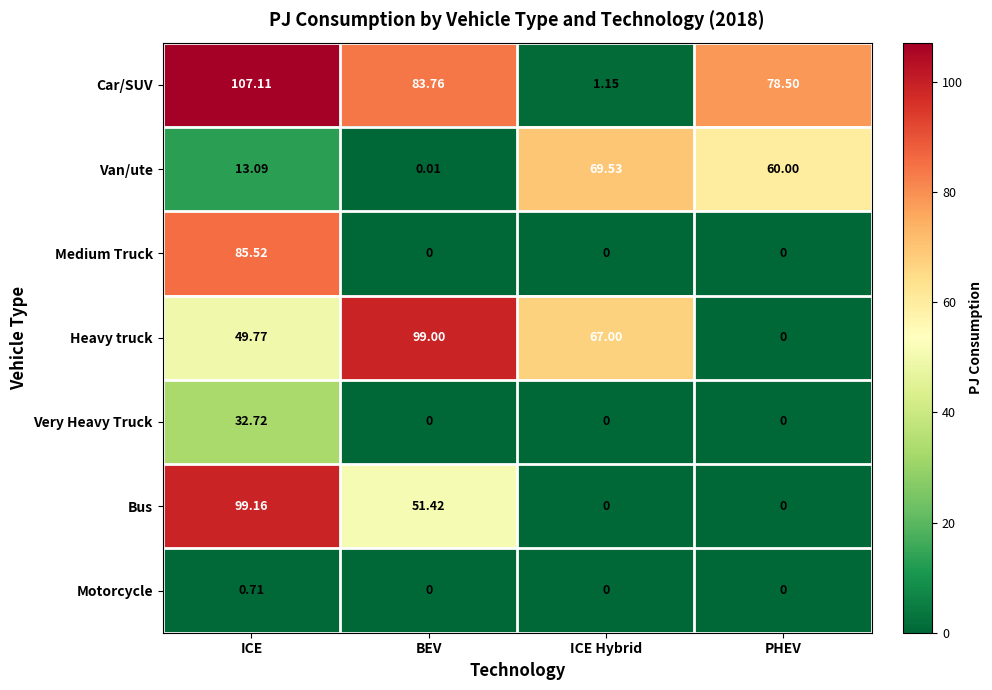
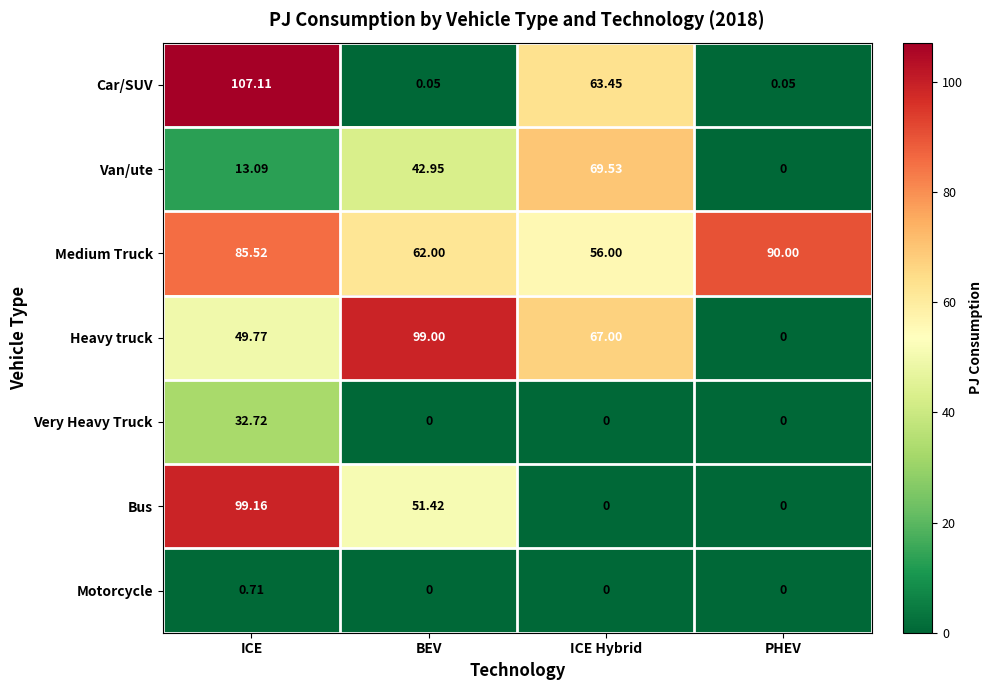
Car/SUV, BEV: 83.76 -> 0.05
Car/SUV, ICE Hybrid: 1.15 -> 63.45
Car/SUV, PHEV: 78.50 -> 0.05
Van/ute, BEV: 0.01 -> 42.95
Van/ute, PHEV: 60.00 -> 0
Medium Truck, BEV: 0 -> 62.00
Medium Truck, ICE Hybrid: 0 -> 56.00
Medium Truck, PHEV: 0 -> 90.00
